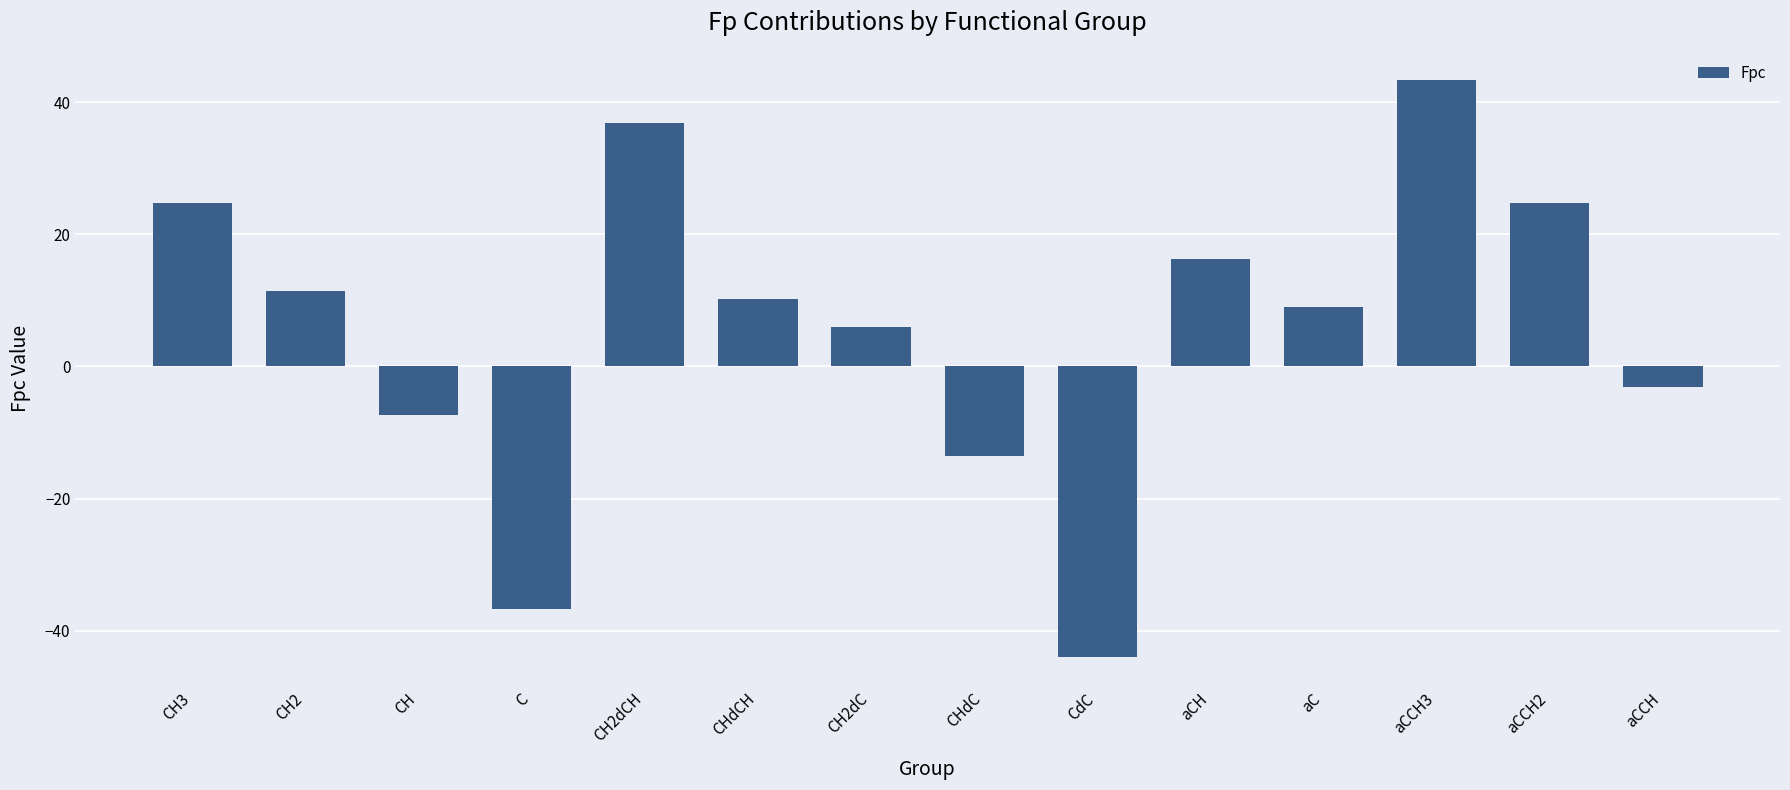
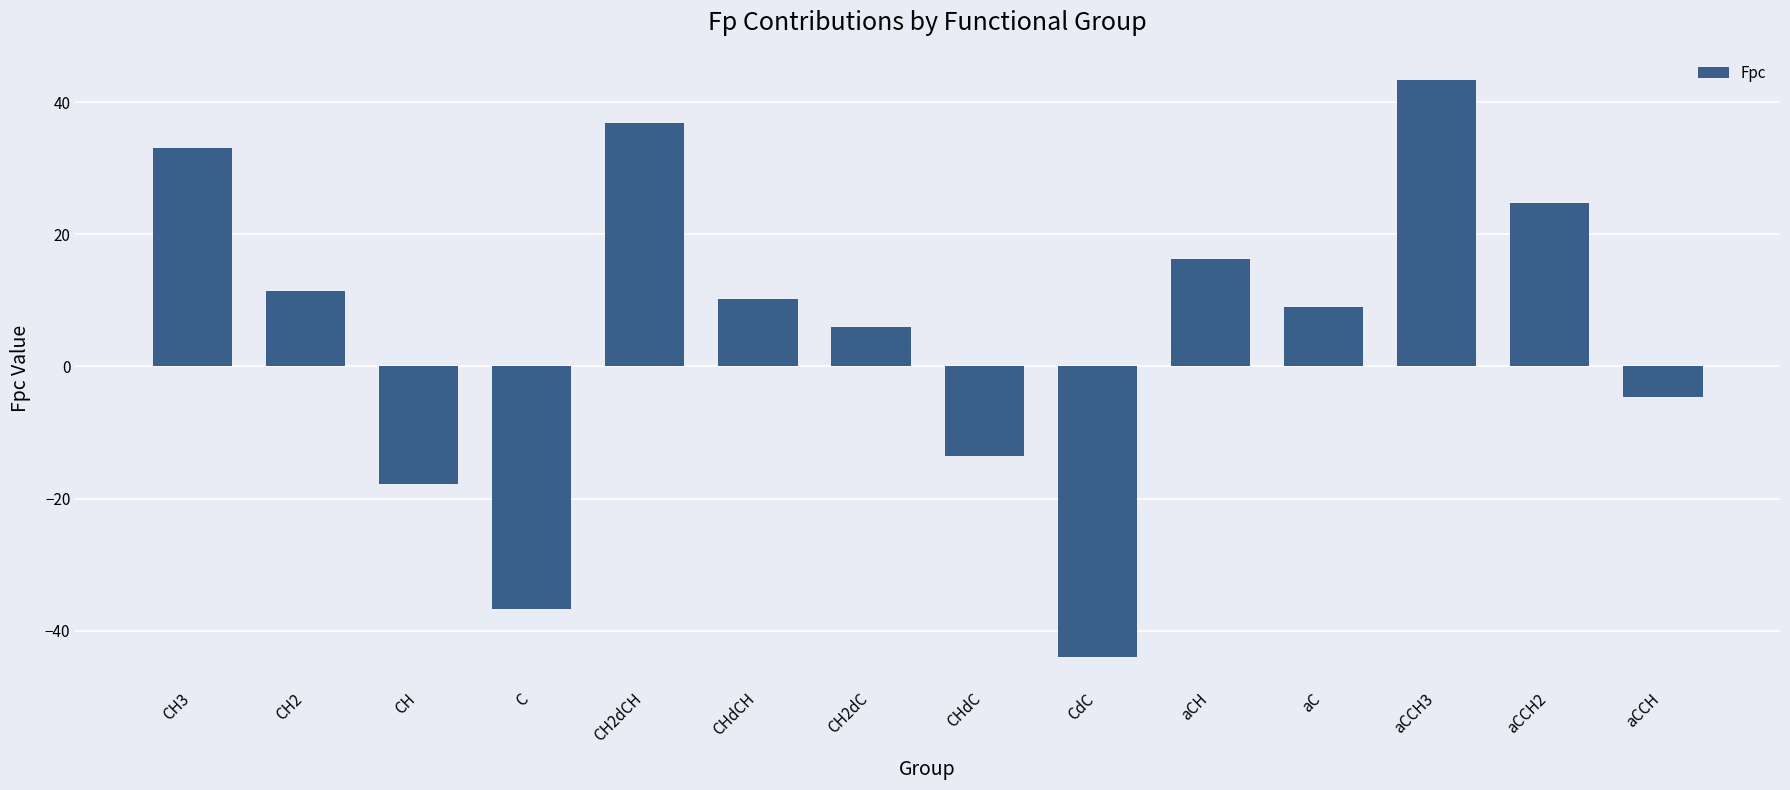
CH3: 25 -> 33
CH: -7 -> -18
aCCH: -3 -> -5
